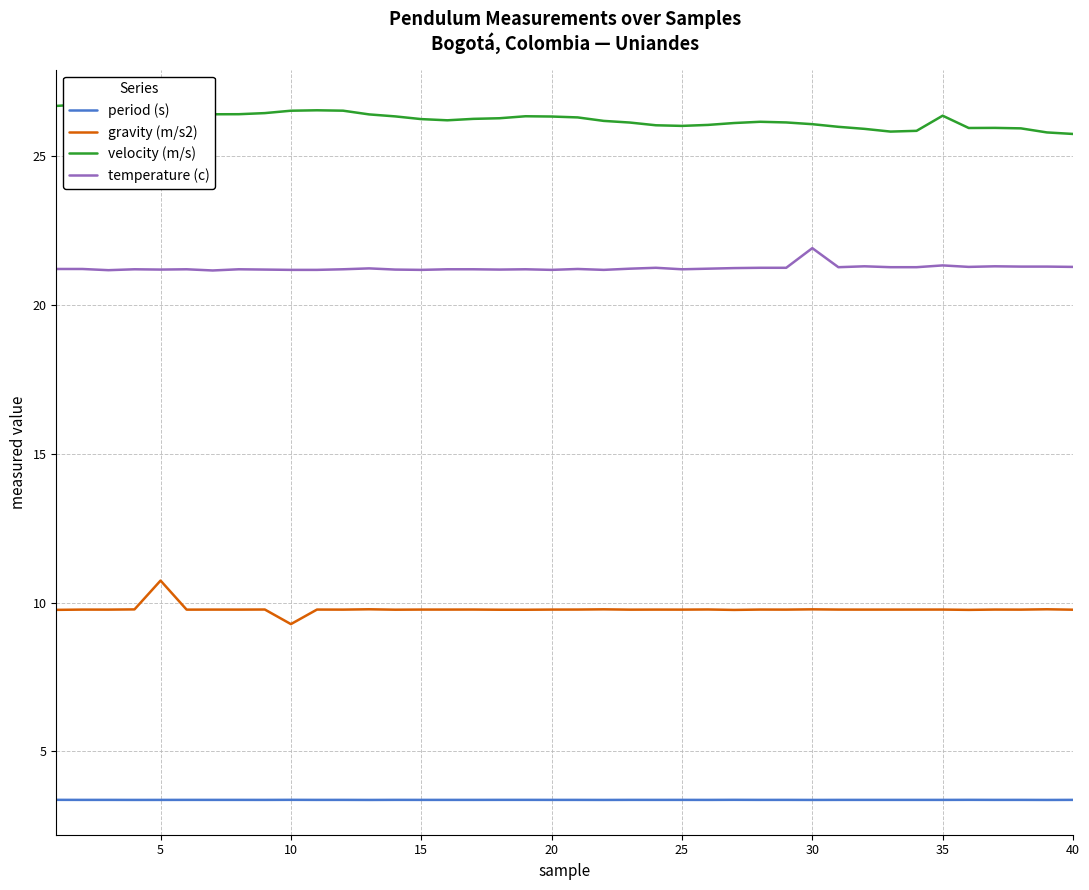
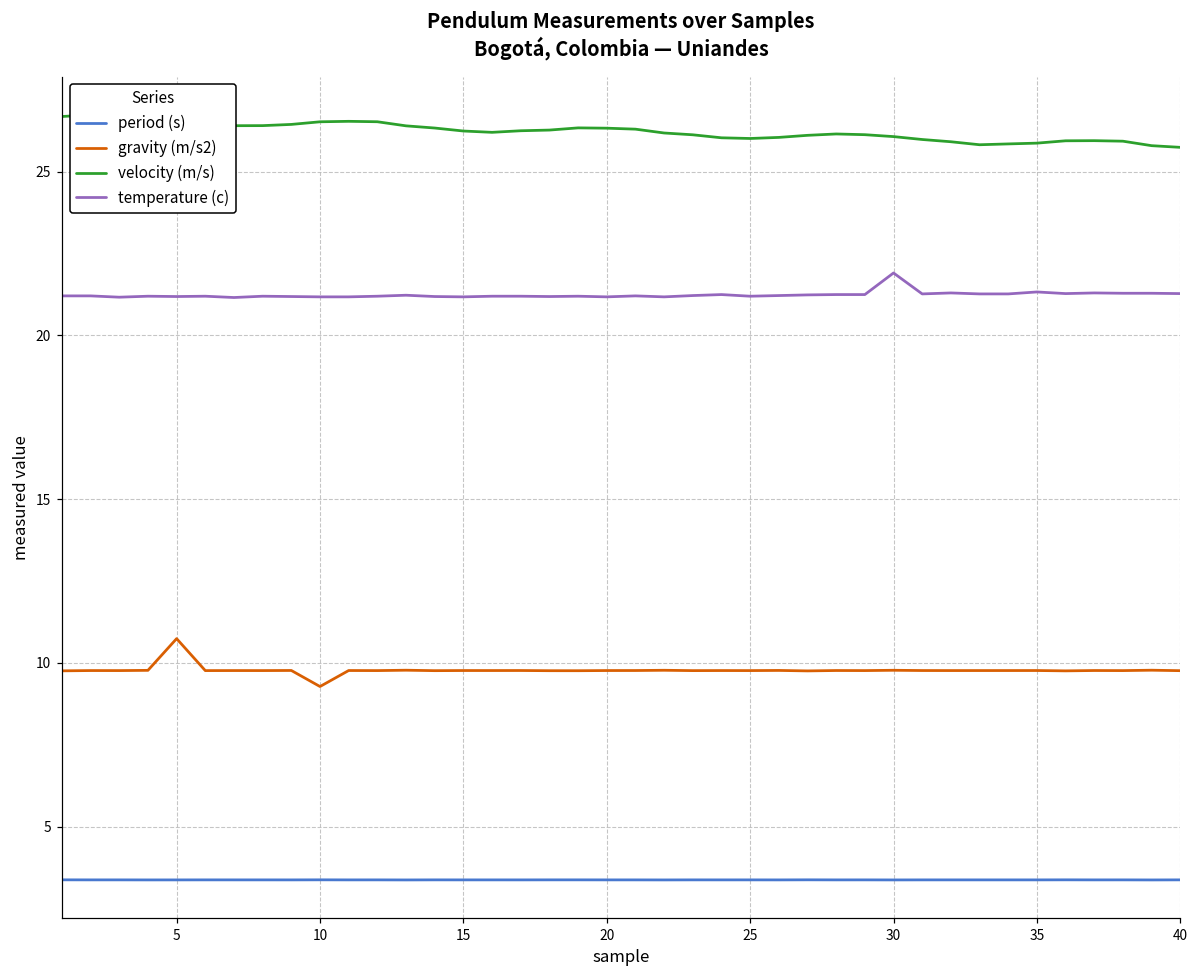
velocity (m/s), 35: 26.4 -> 25.9
